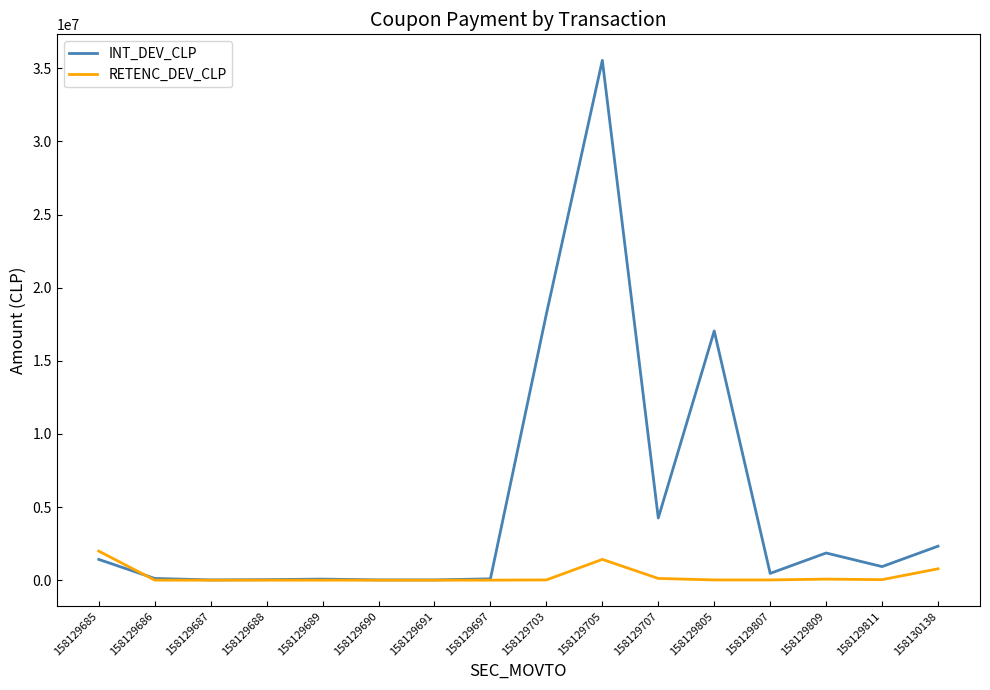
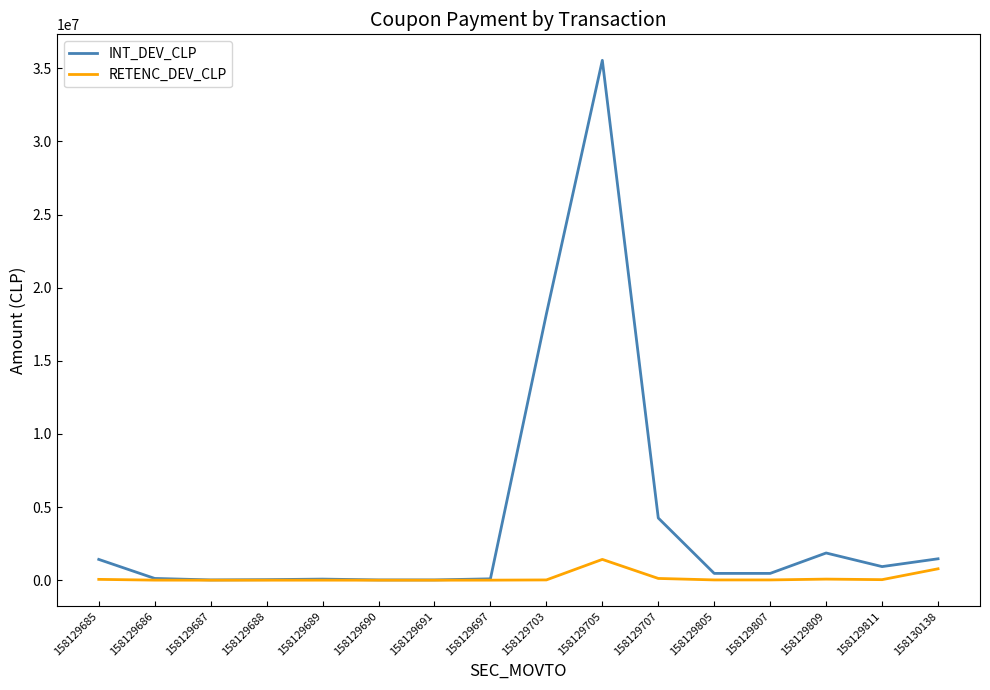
RETENC_DEV_CLP, 158129685: 2000000 -> 100000
INT_DEV_CLP, 158129805: 17000000 -> 500000
INT_DEV_CLP, 158130138: 2300000 -> 1500000
